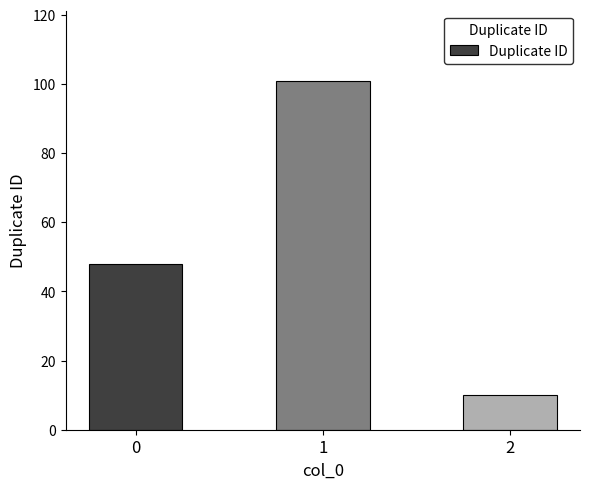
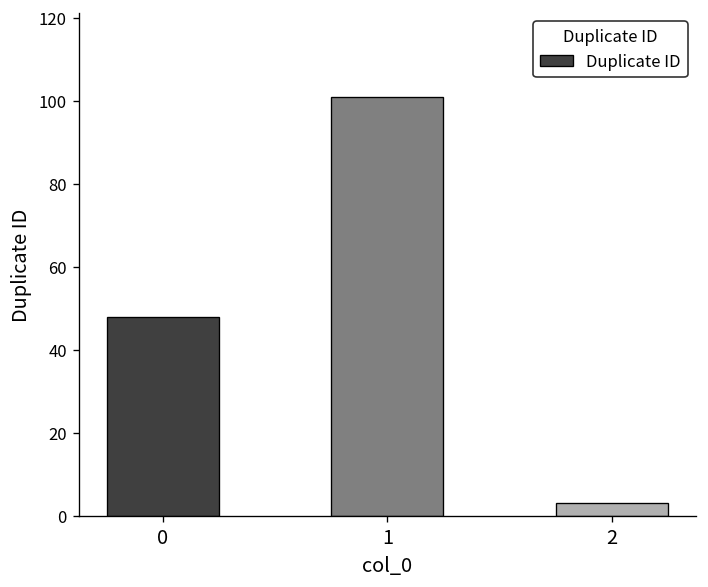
2: 10 -> 3
